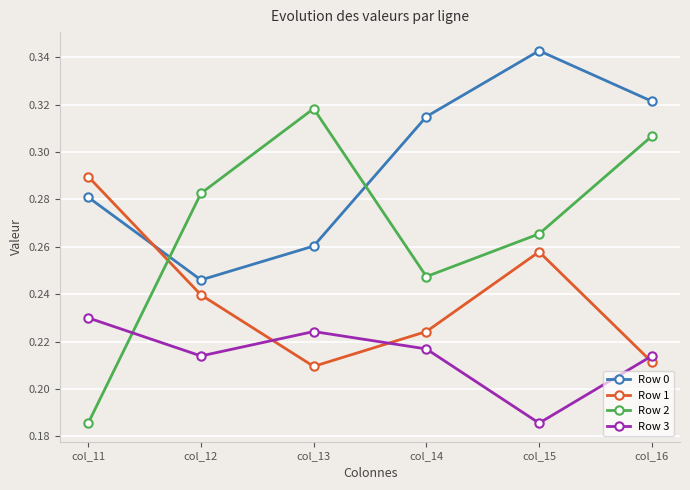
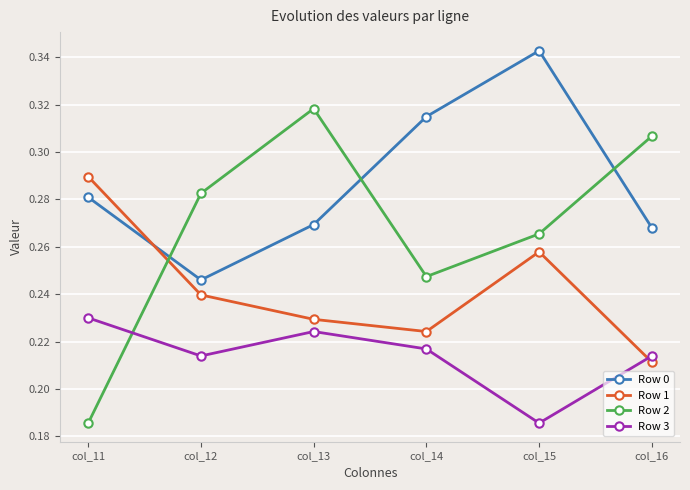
Row 0, col_13: 0.260 -> 0.269
Row 1, col_13: 0.210 -> 0.229
Row 0, col_16: 0.321 -> 0.268
